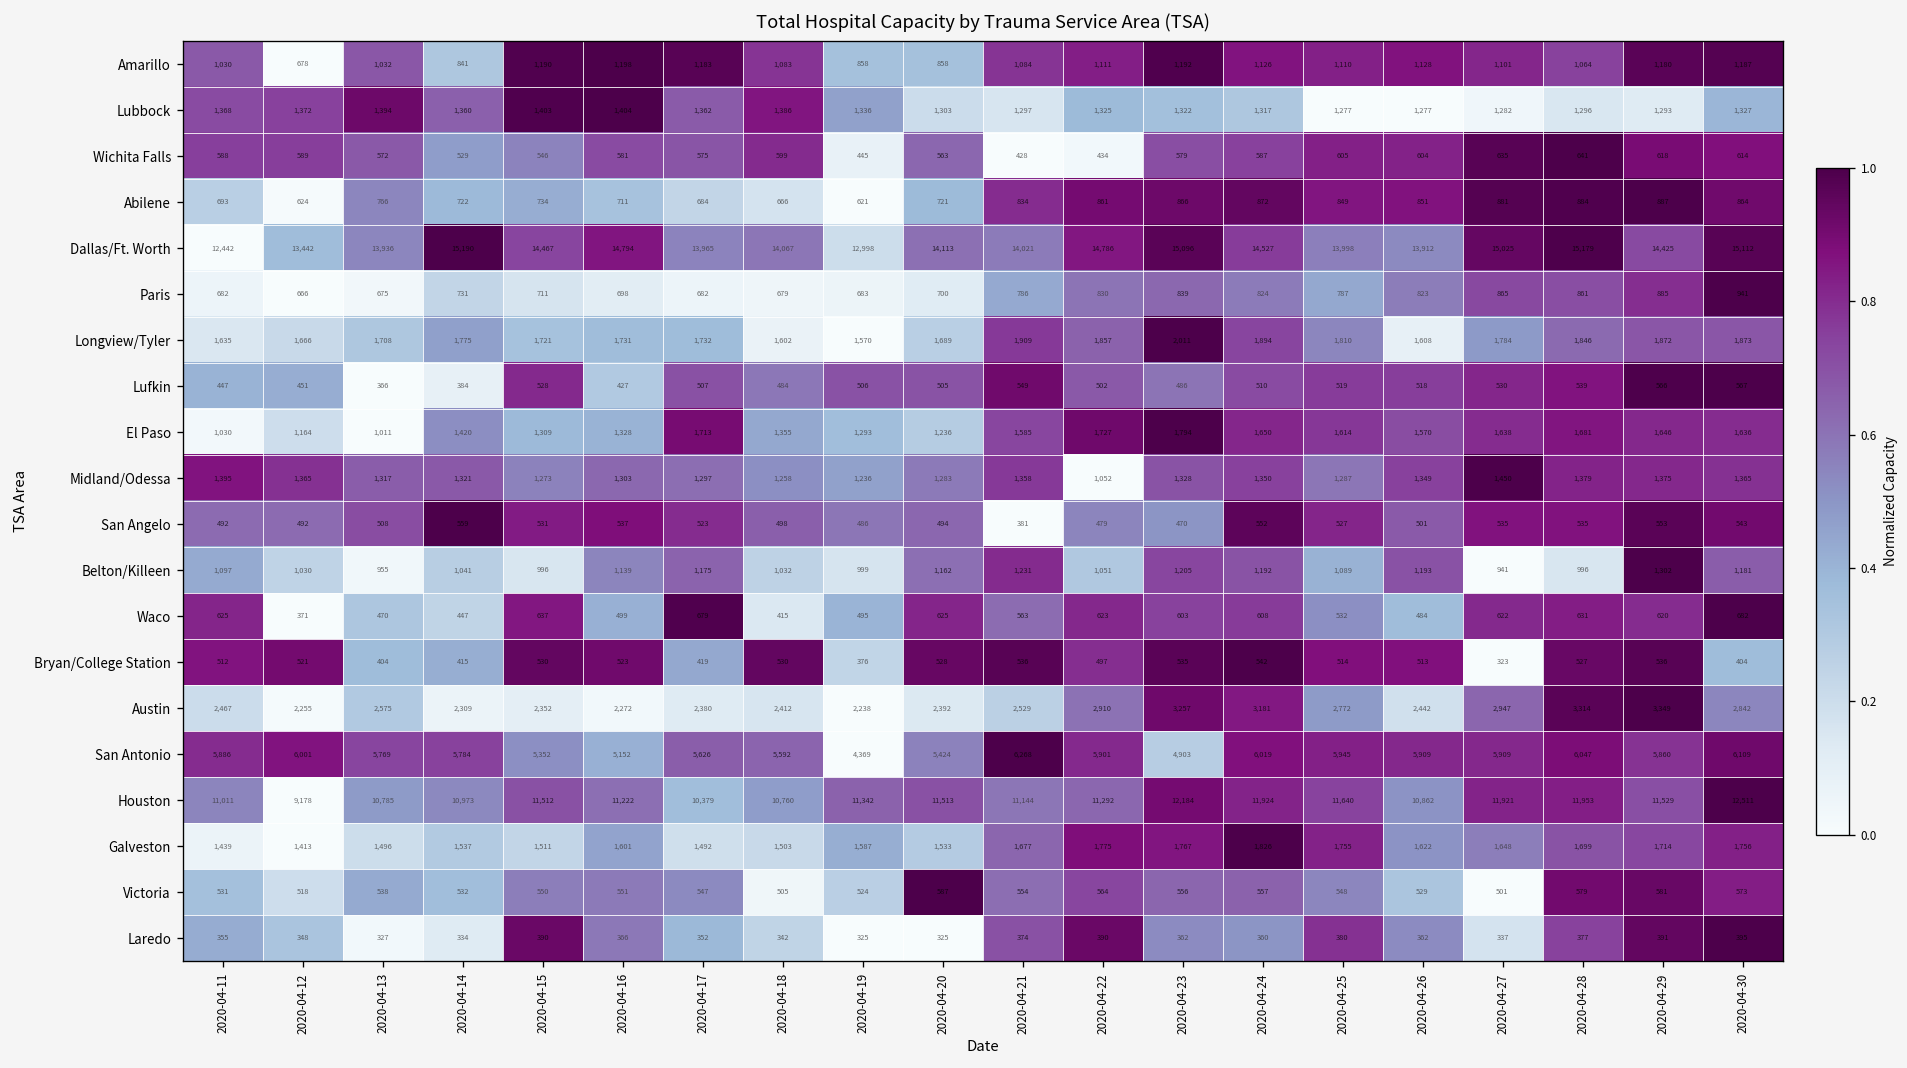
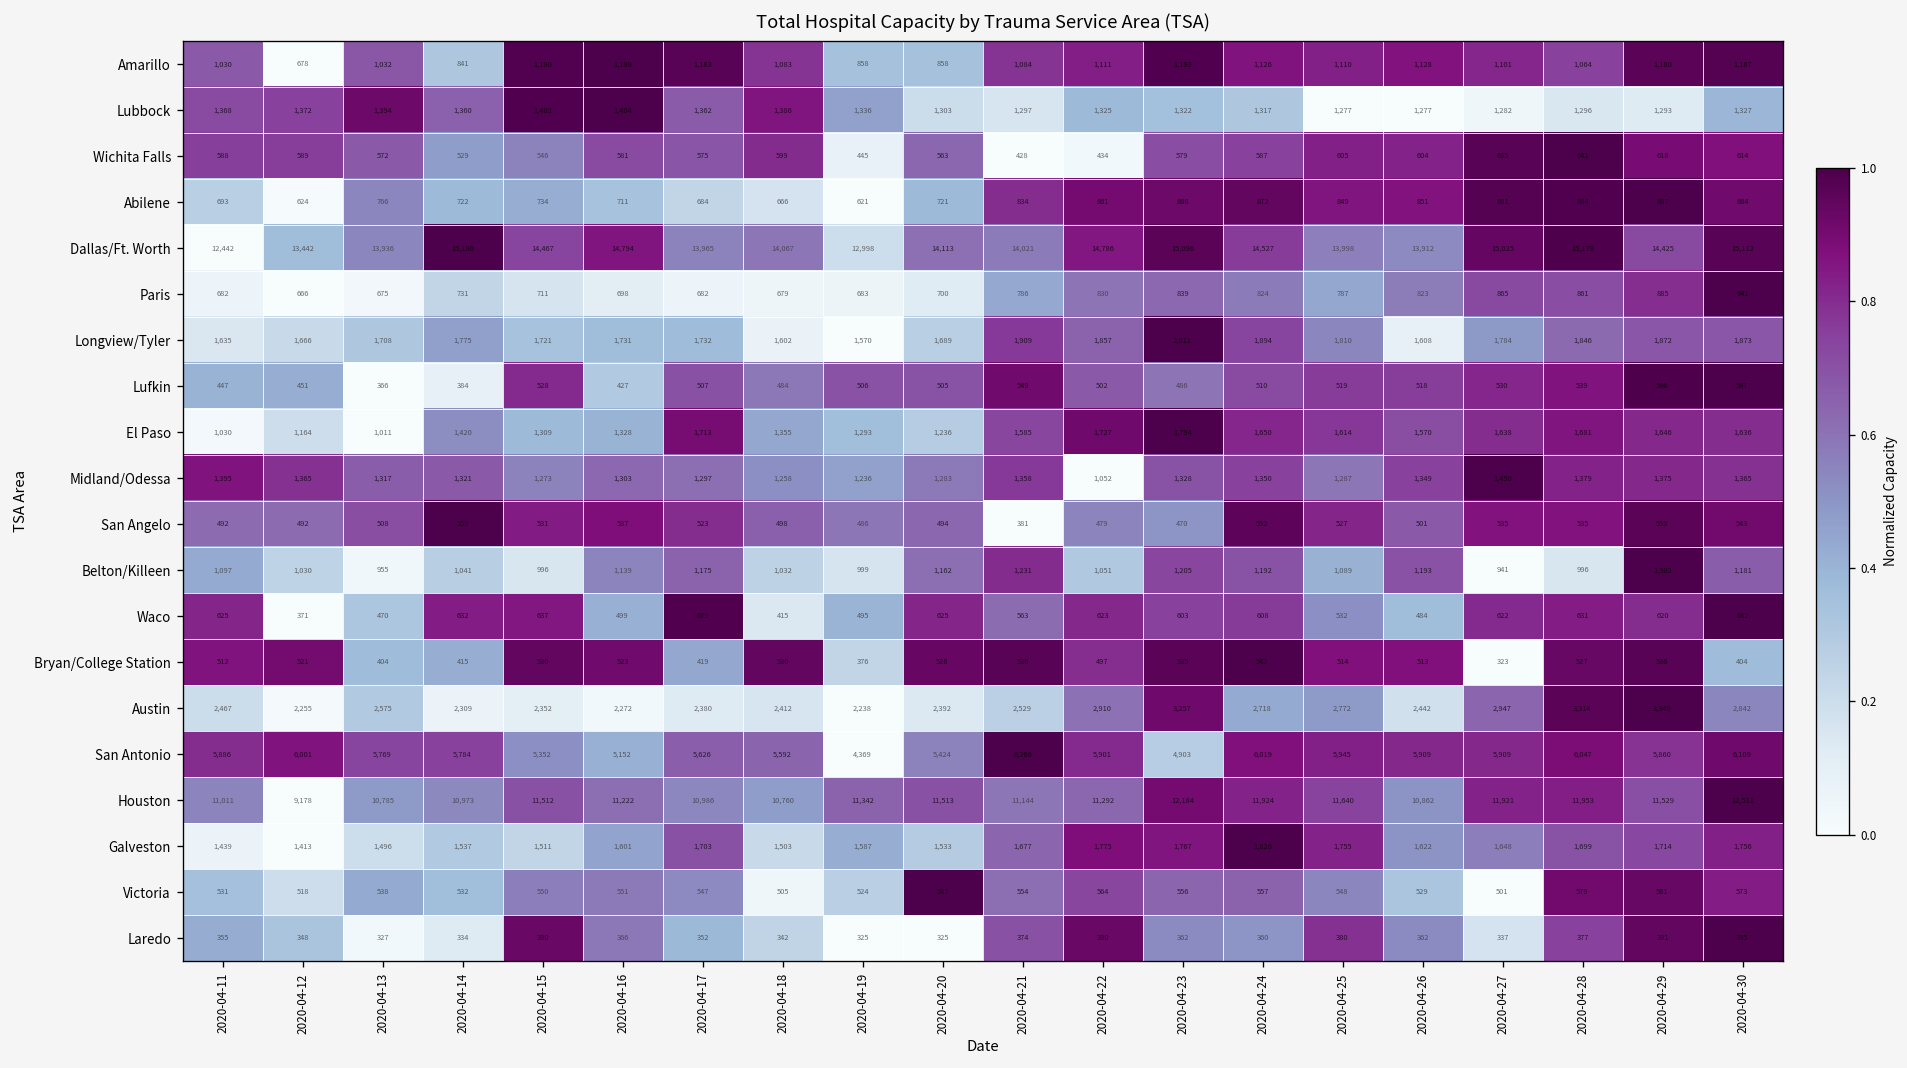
Waco, 2020-04-14: 447 -> 632
Austin, 2020-04-24: 3,181 -> 2,718
Houston, 2020-04-17: 10,379 -> 10,986
Galveston, 2020-04-17: 1,492 -> 1,703
